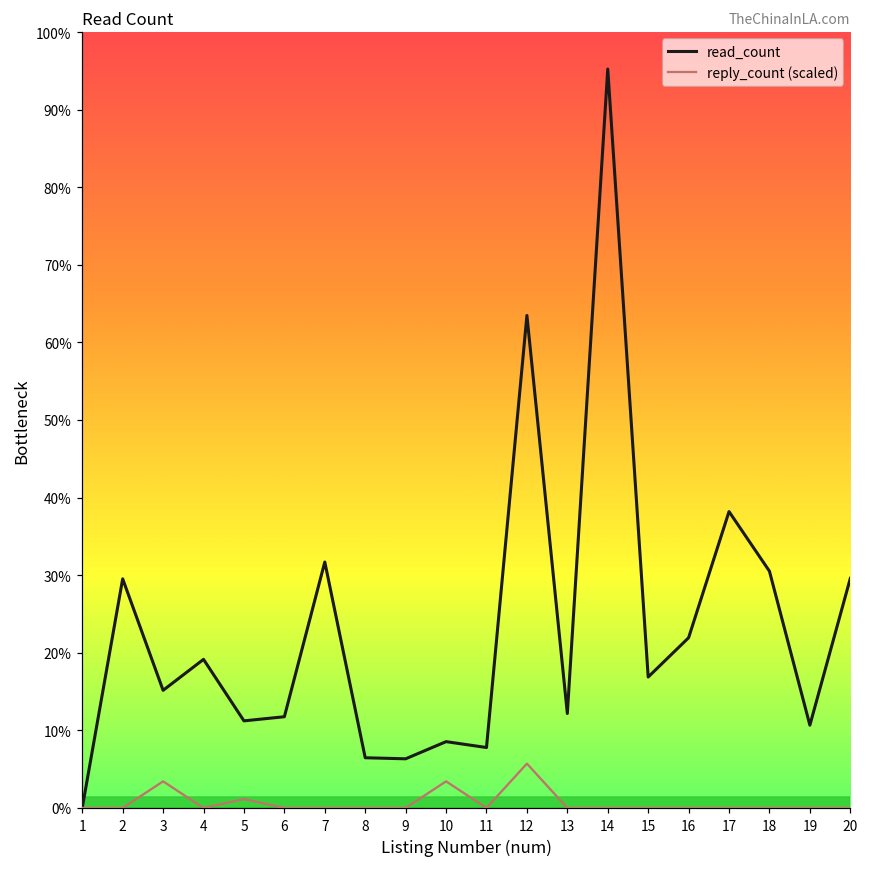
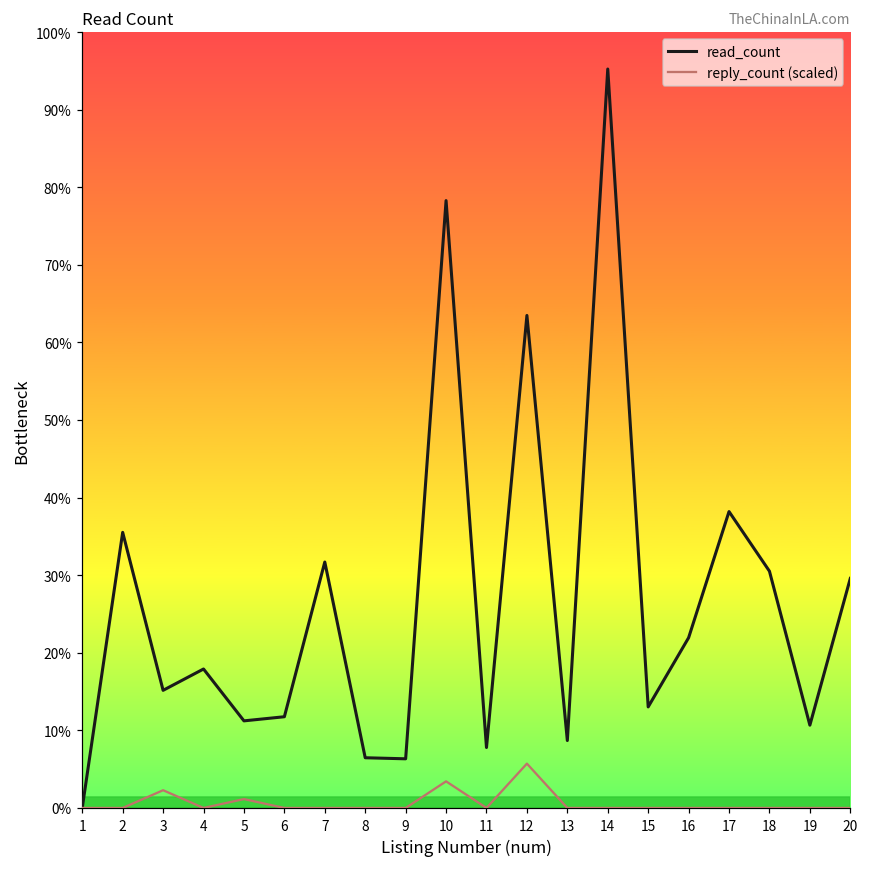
read_count, 2: 30% -> 36%
reply_count (scaled), 3: 3% -> 2%
read_count, 4: 19% -> 18%
read_count, 10: 9% -> 78%
read_count, 13: 12% -> 9%
read_count, 15: 17% -> 13%
